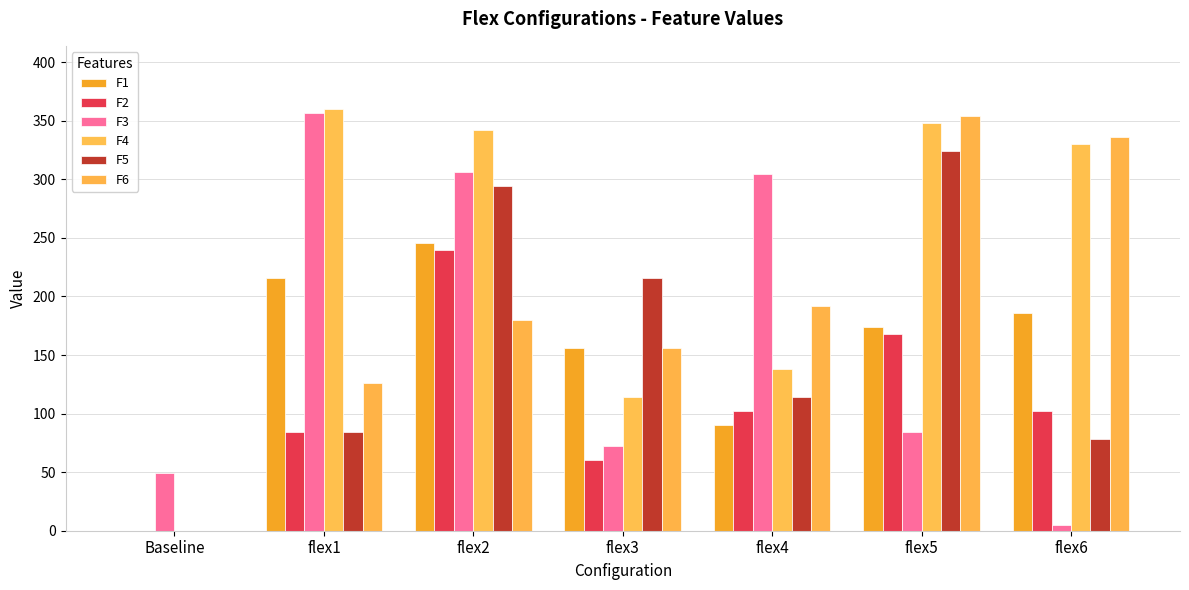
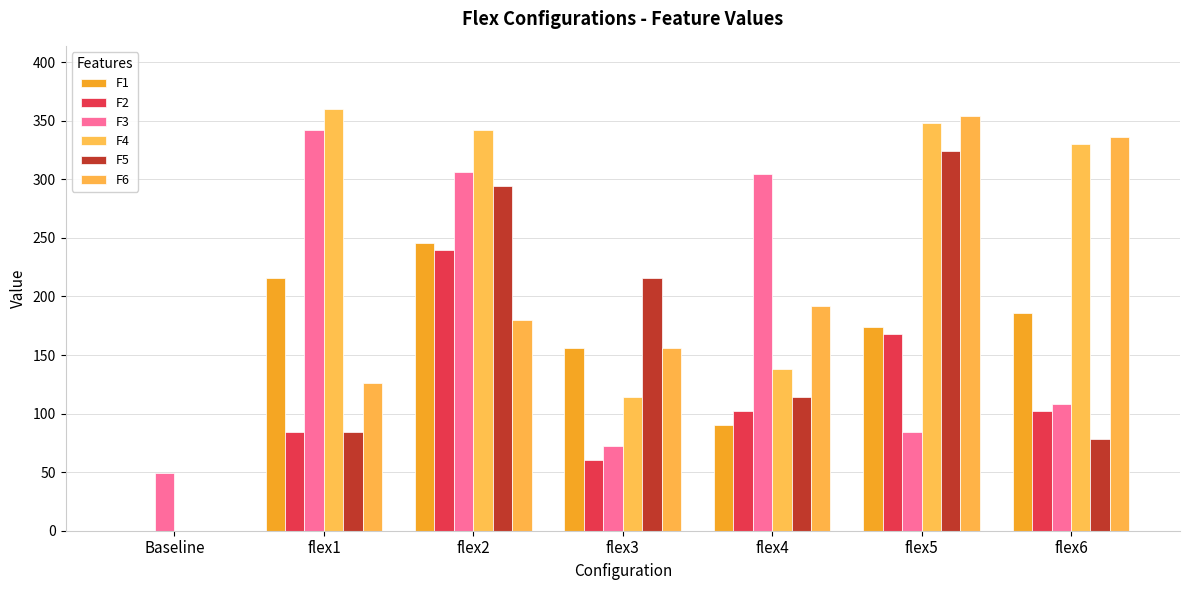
F3, flex1: 357 -> 342
F3, flex6: 5 -> 108
